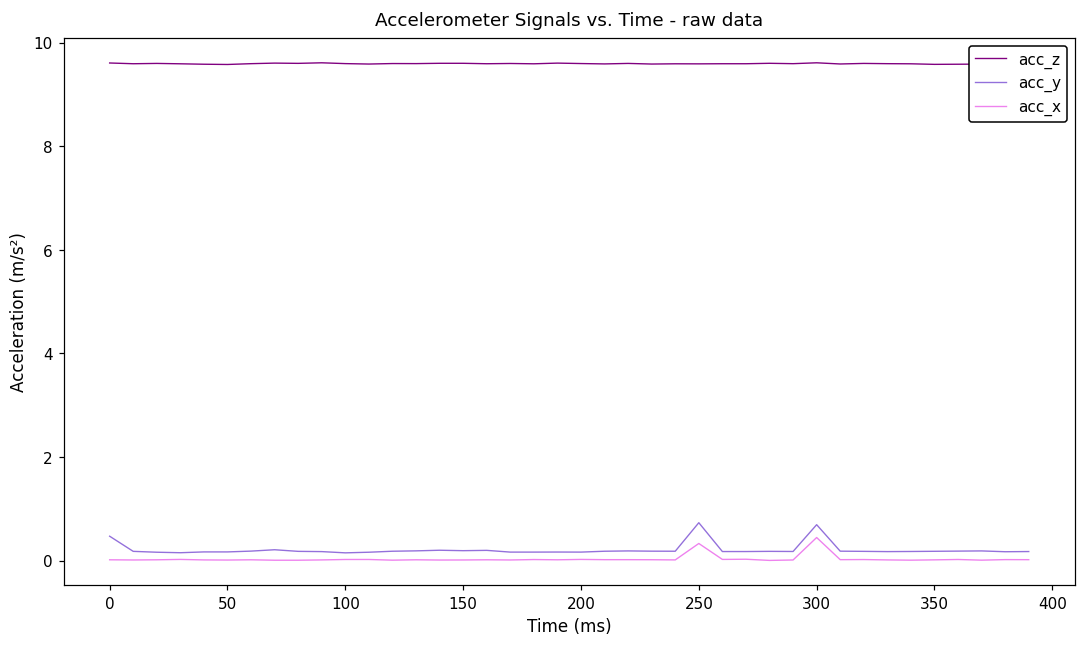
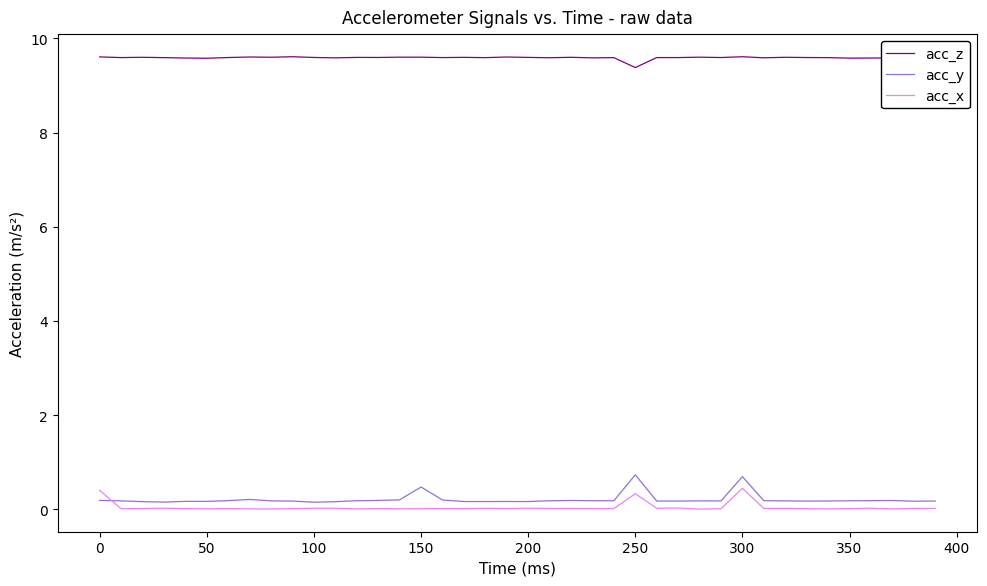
acc_y, 0: 0.5 -> 0.2
acc_x, 0: 0.0 -> 0.4
acc_y, 150: 0.2 -> 0.5
acc_z, 250: 9.6 -> 9.4
